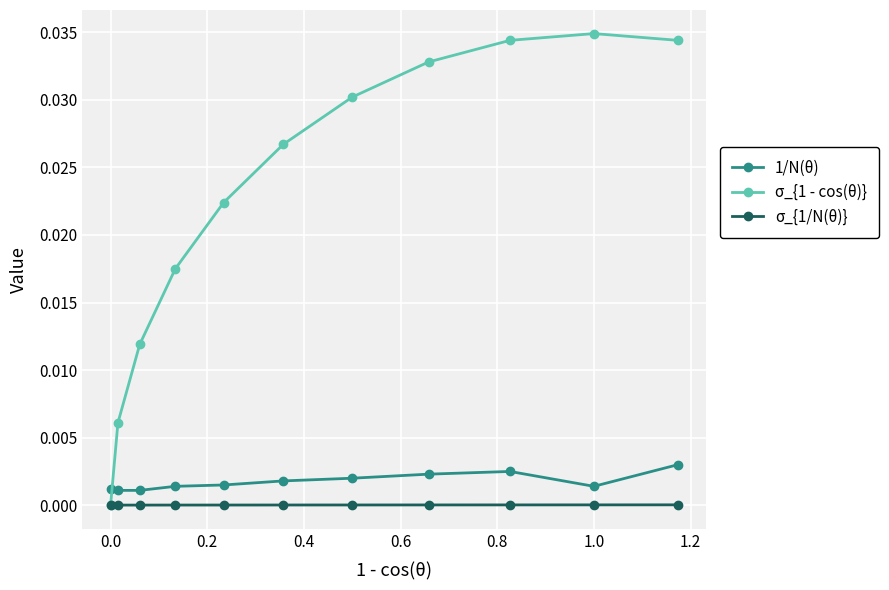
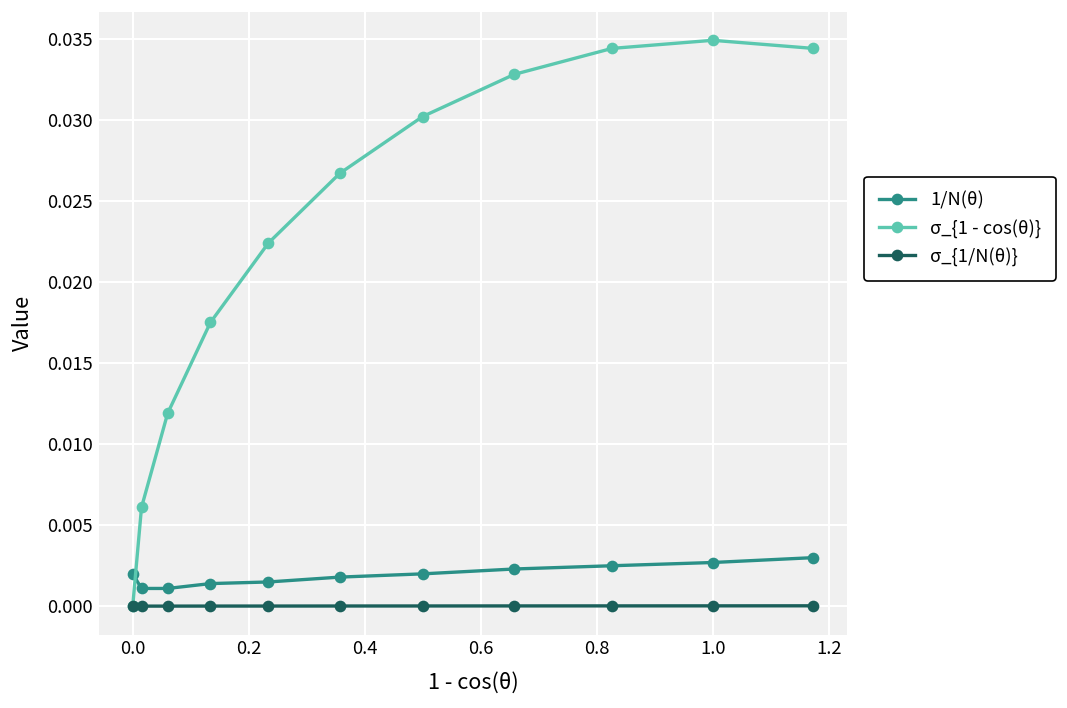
1/N(θ), 0.0: 0.0012 -> 0.0020
1/N(θ), 1.0: 0.0014 -> 0.0027
